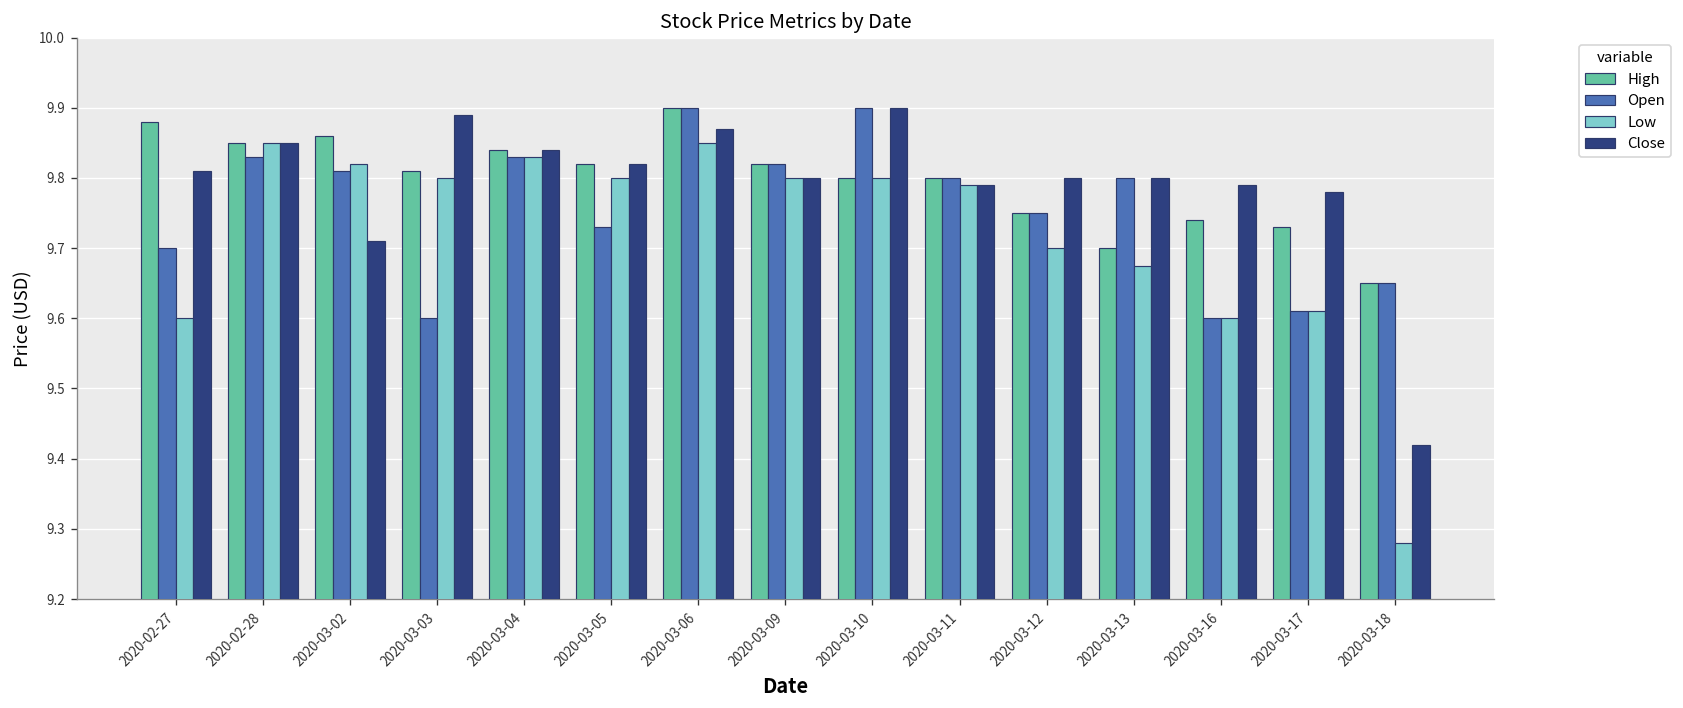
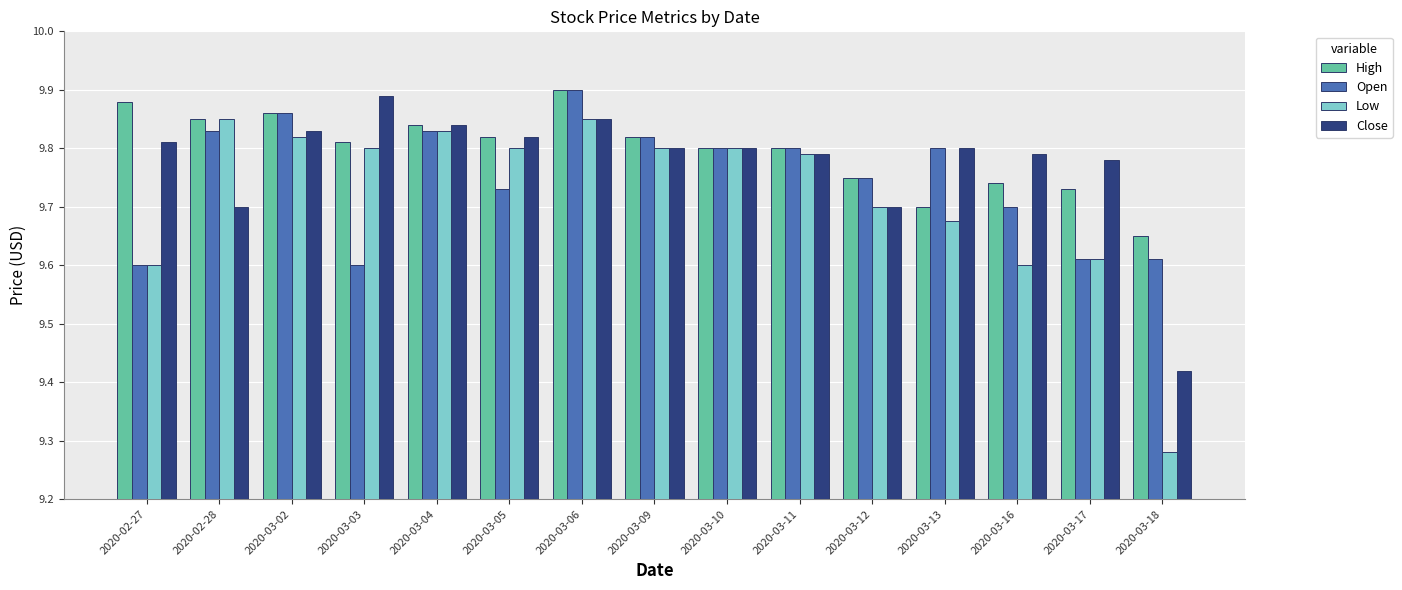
Open, 2020-02-27: 9.7 -> 9.6
Close, 2020-02-28: 9.85 -> 9.70
Open, 2020-03-02: 9.81 -> 9.86
Close, 2020-03-02: 9.71 -> 9.83
Close, 2020-03-06: 9.87 -> 9.85
Open, 2020-03-10: 9.9 -> 9.8
Close, 2020-03-10: 9.9 -> 9.8
Close, 2020-03-12: 9.8 -> 9.7
Open, 2020-03-16: 9.6 -> 9.7
Open, 2020-03-18: 9.65 -> 9.61
